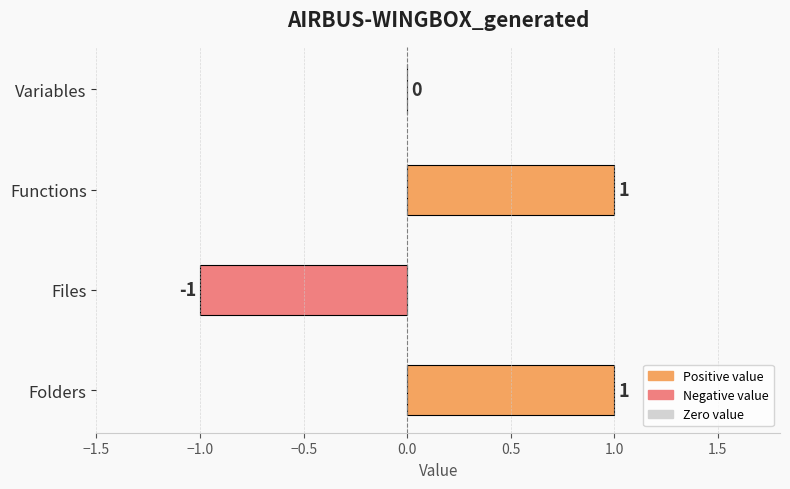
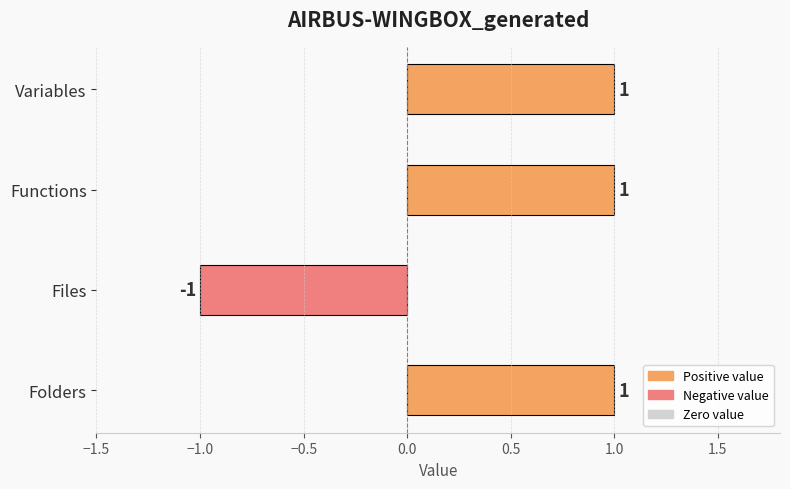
Variables: 0 -> 1
